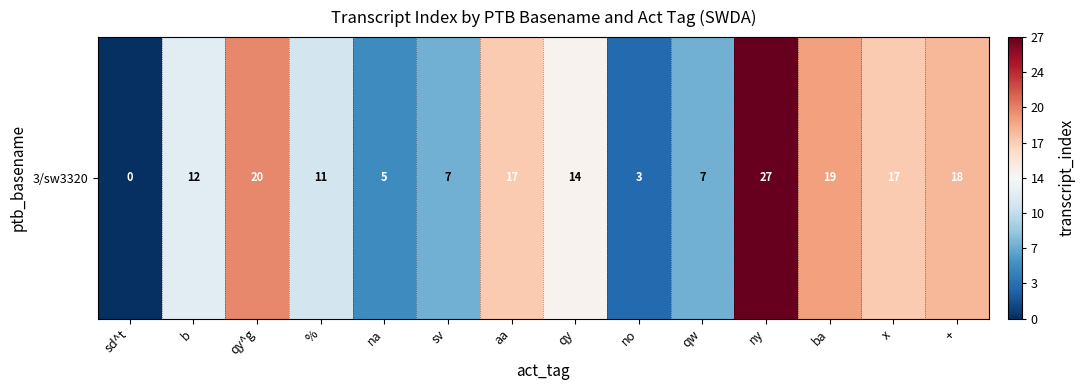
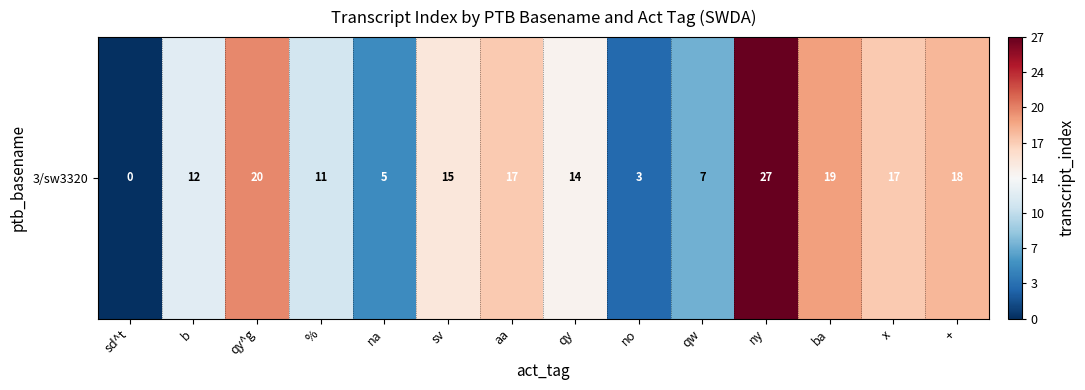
3/sw3320, sv: 7 -> 15
